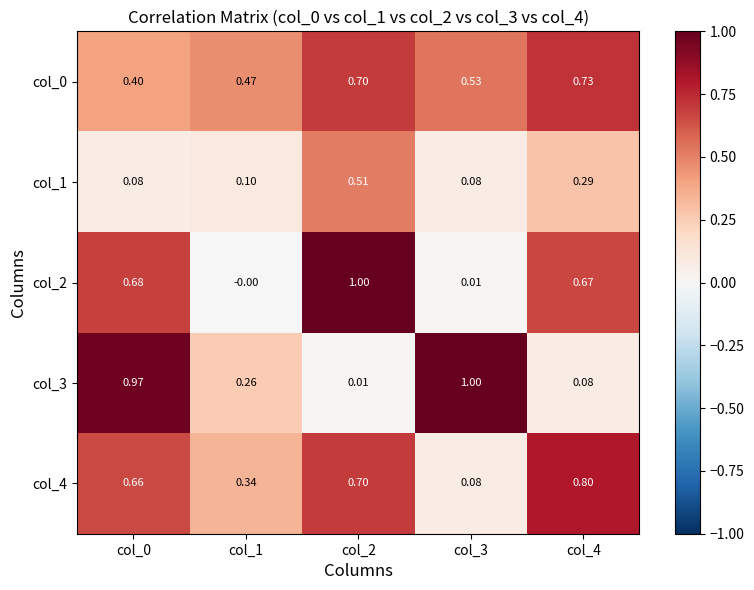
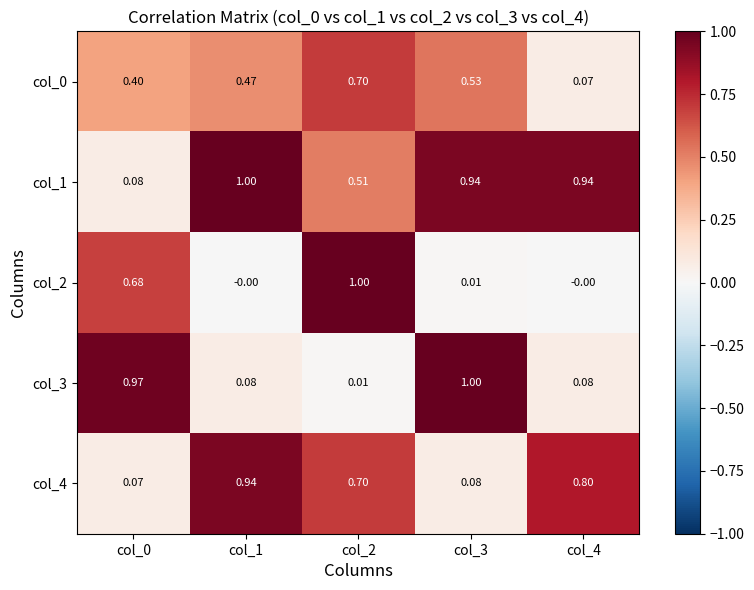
col_0, col_4: 0.73 -> 0.07
col_1, col_1: 0.10 -> 1.00
col_1, col_3: 0.08 -> 0.94
col_1, col_4: 0.29 -> 0.94
col_2, col_4: 0.67 -> -0.00
col_3, col_1: 0.26 -> 0.08
col_4, col_0: 0.66 -> 0.07
col_4, col_1: 0.34 -> 0.94
